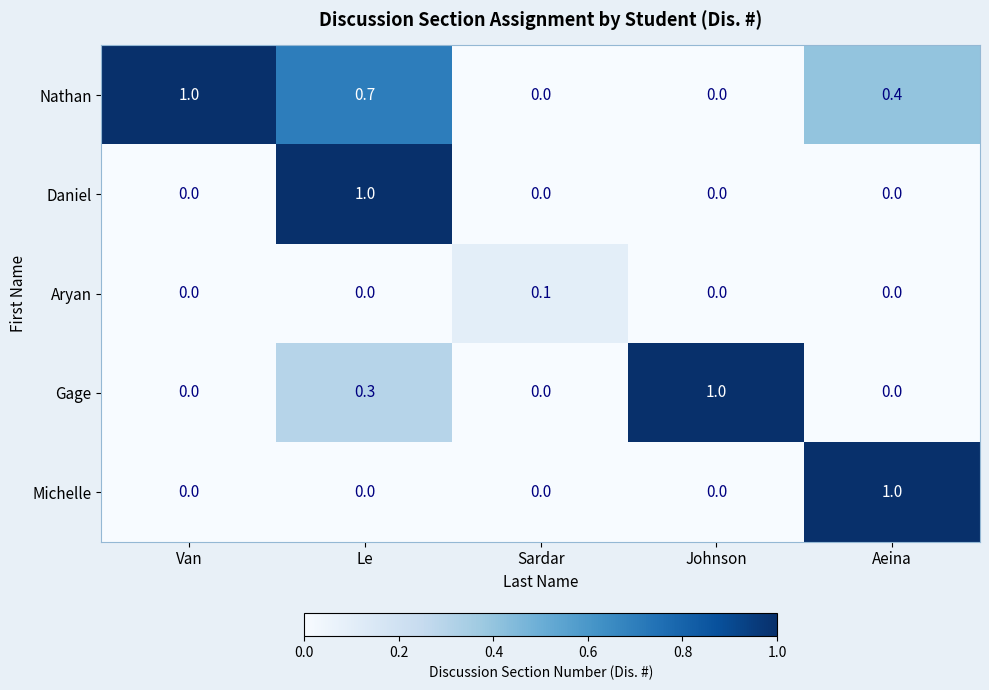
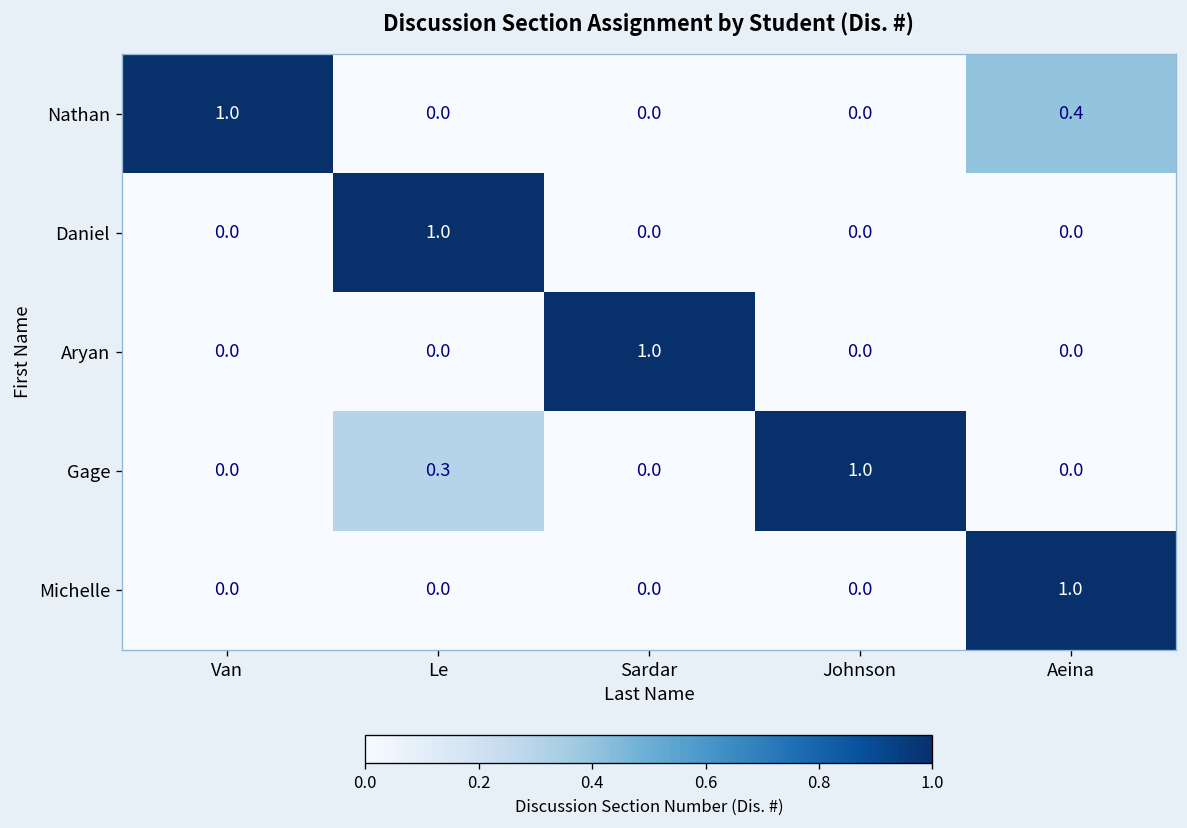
Nathan, Le: 0.7 -> 0.0
Aryan, Sardar: 0.1 -> 1.0
